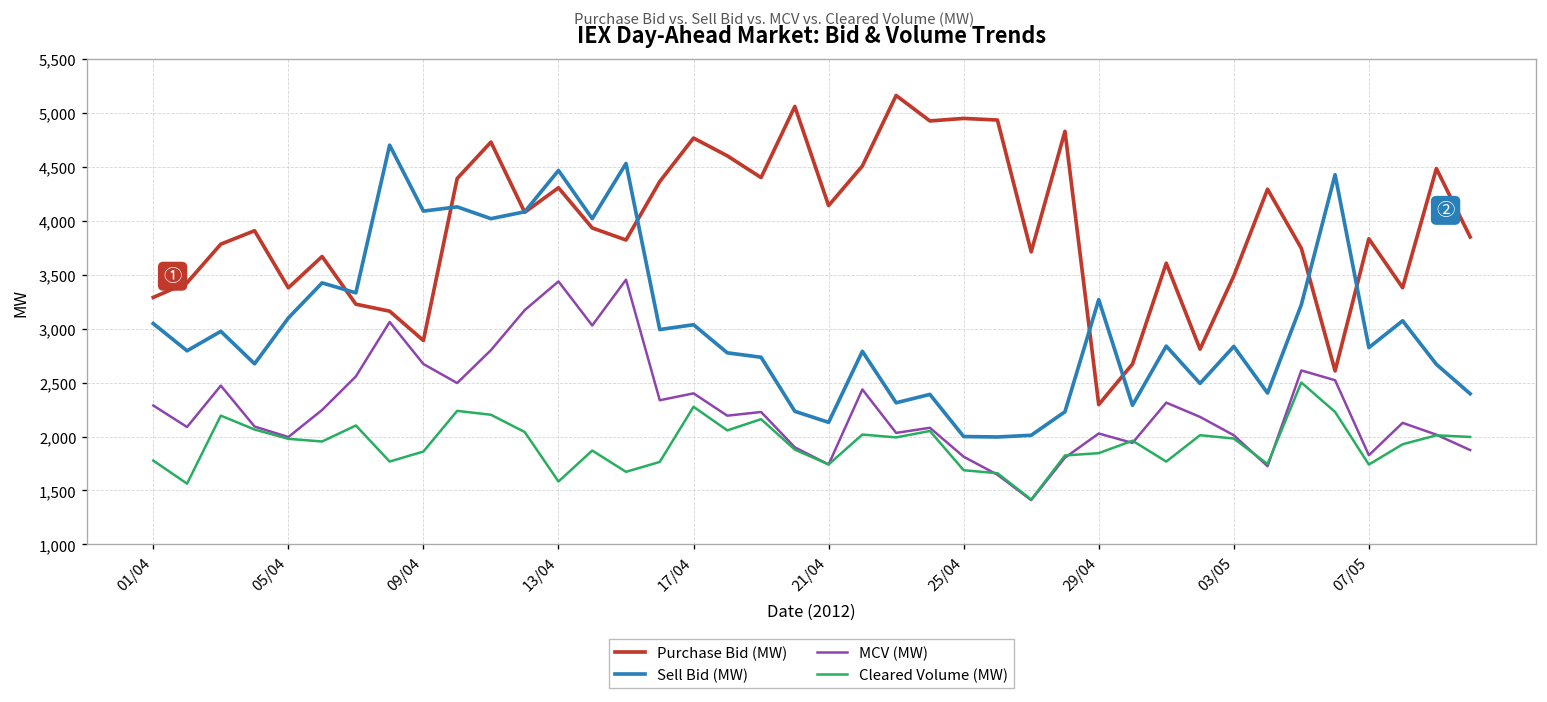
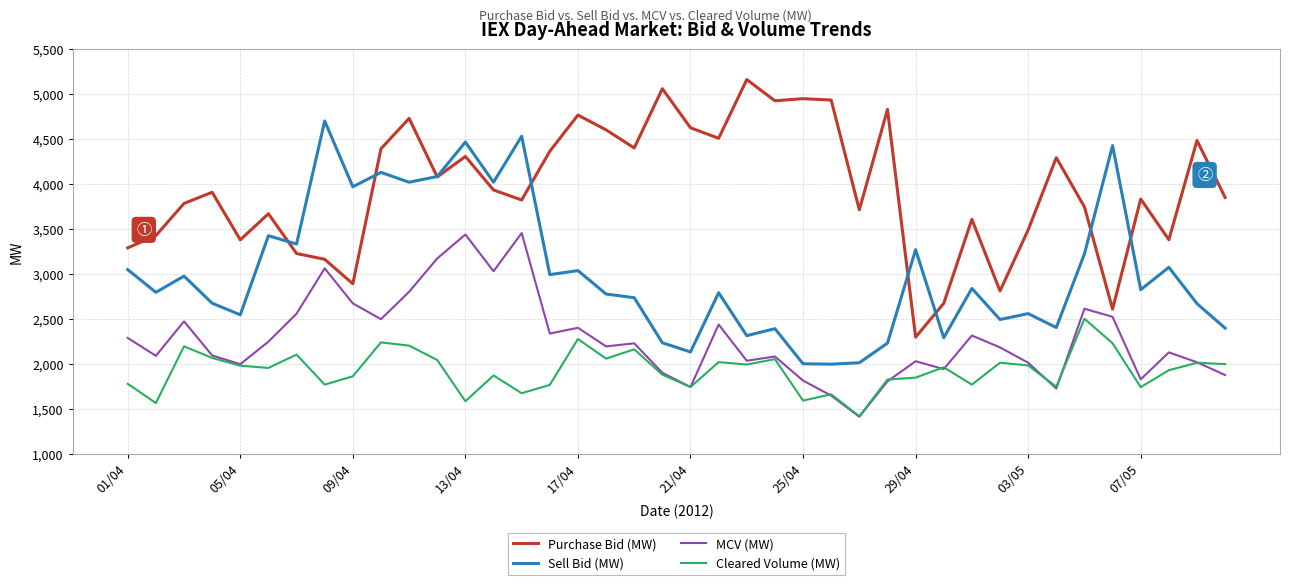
Sell Bid (MW), 05/04: 3,100 -> 2,500
Sell Bid (MW), 09/04: 4,100 -> 4,000
Purchase Bid (MW), 21/04: 4,100 -> 4,600
Cleared Volume (MW), 25/04: 1,700 -> 1,600
Sell Bid (MW), 03/05: 2,800 -> 2,600
